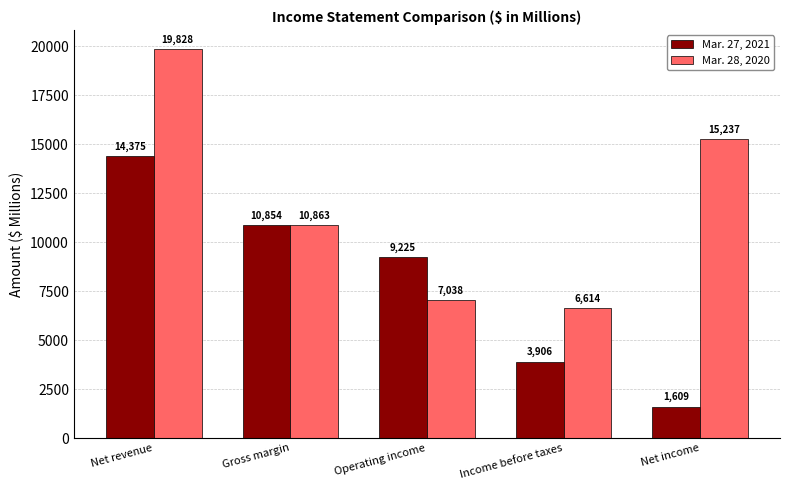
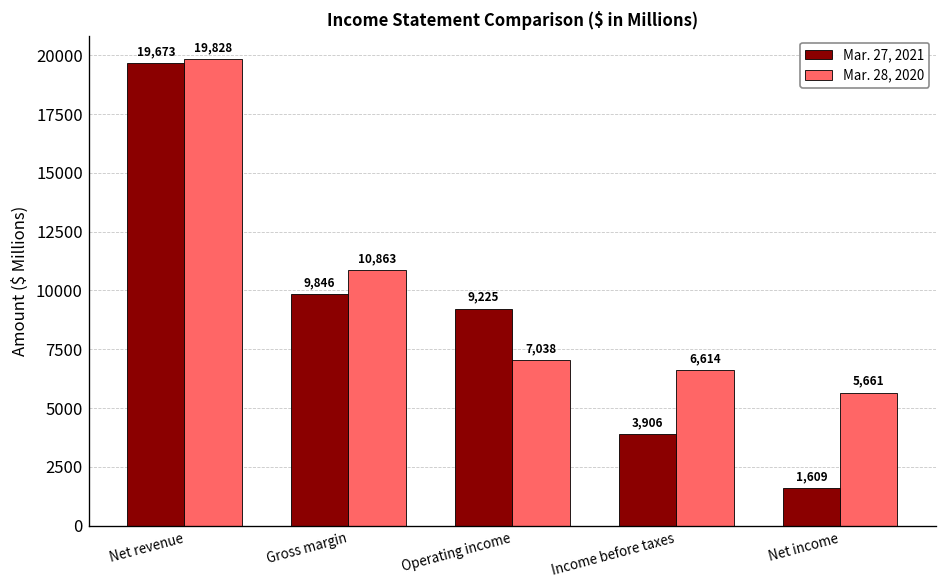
Mar. 27, 2021, Net revenue: 14,375 -> 19,673
Mar. 27, 2021, Gross margin: 10,854 -> 9,846
Mar. 28, 2020, Net income: 15,237 -> 5,661
